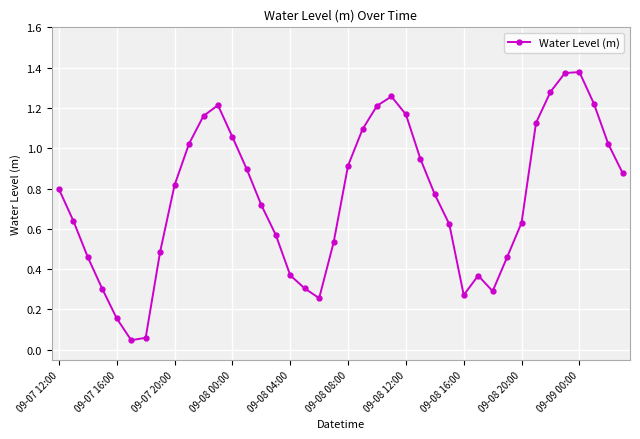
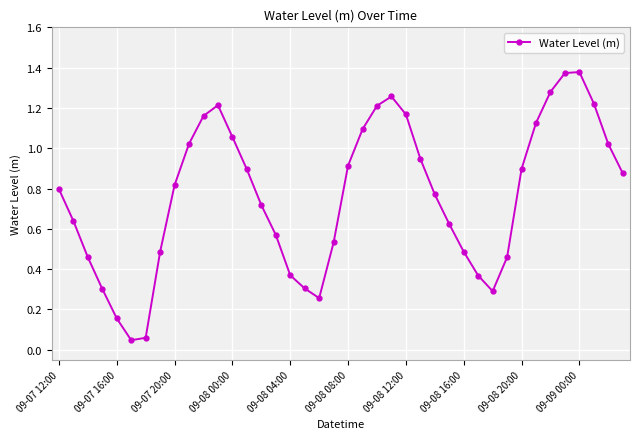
09-08 16:00: 0.27 -> 0.49
09-08 20:00: 0.63 -> 0.90
